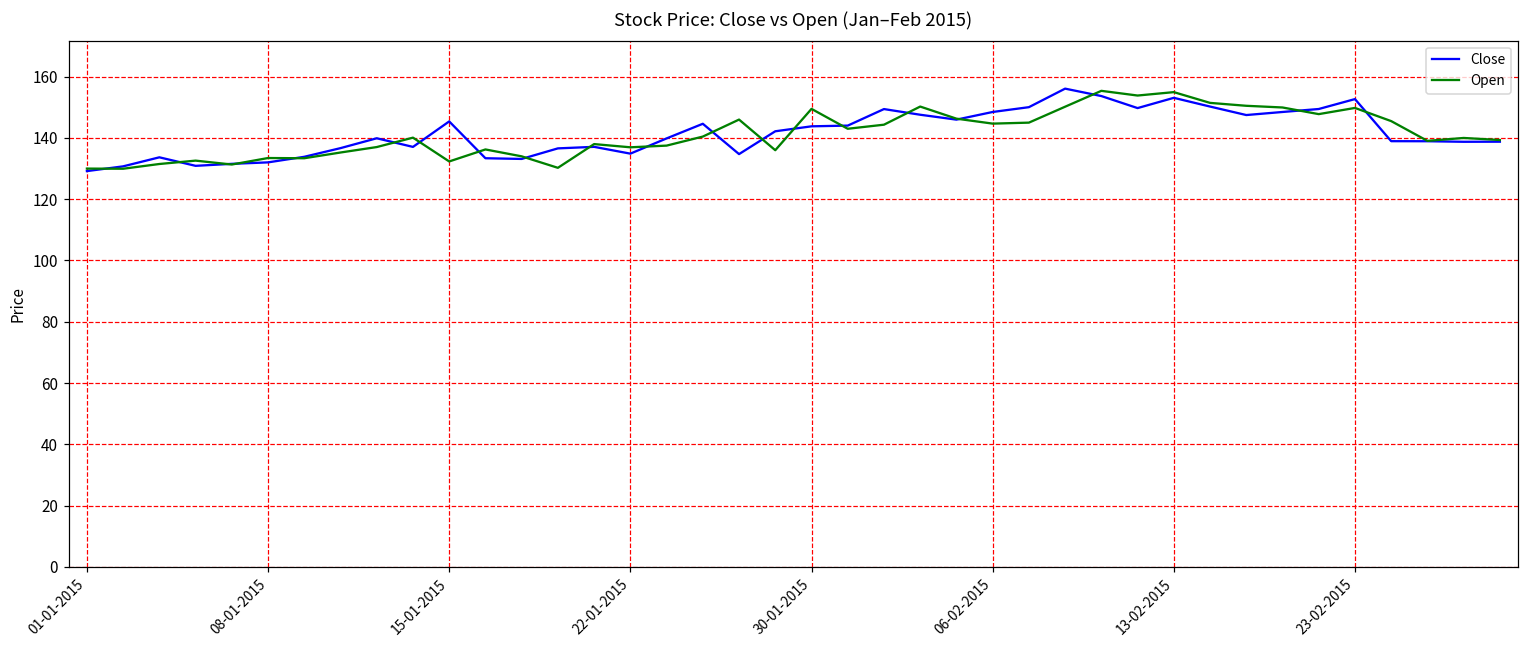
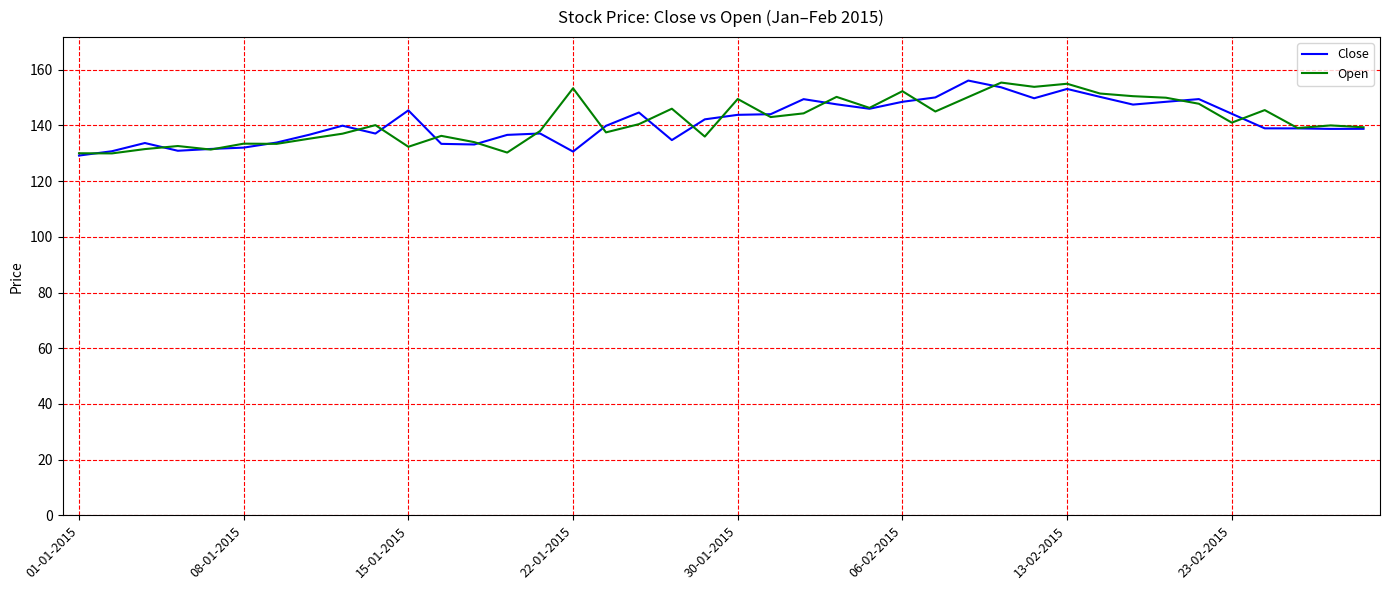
Close, 22-01-2015: 135 -> 131
Open, 22-01-2015: 137 -> 153
Open, 06-02-2015: 145 -> 152
Close, 23-02-2015: 153 -> 144
Open, 23-02-2015: 150 -> 141
